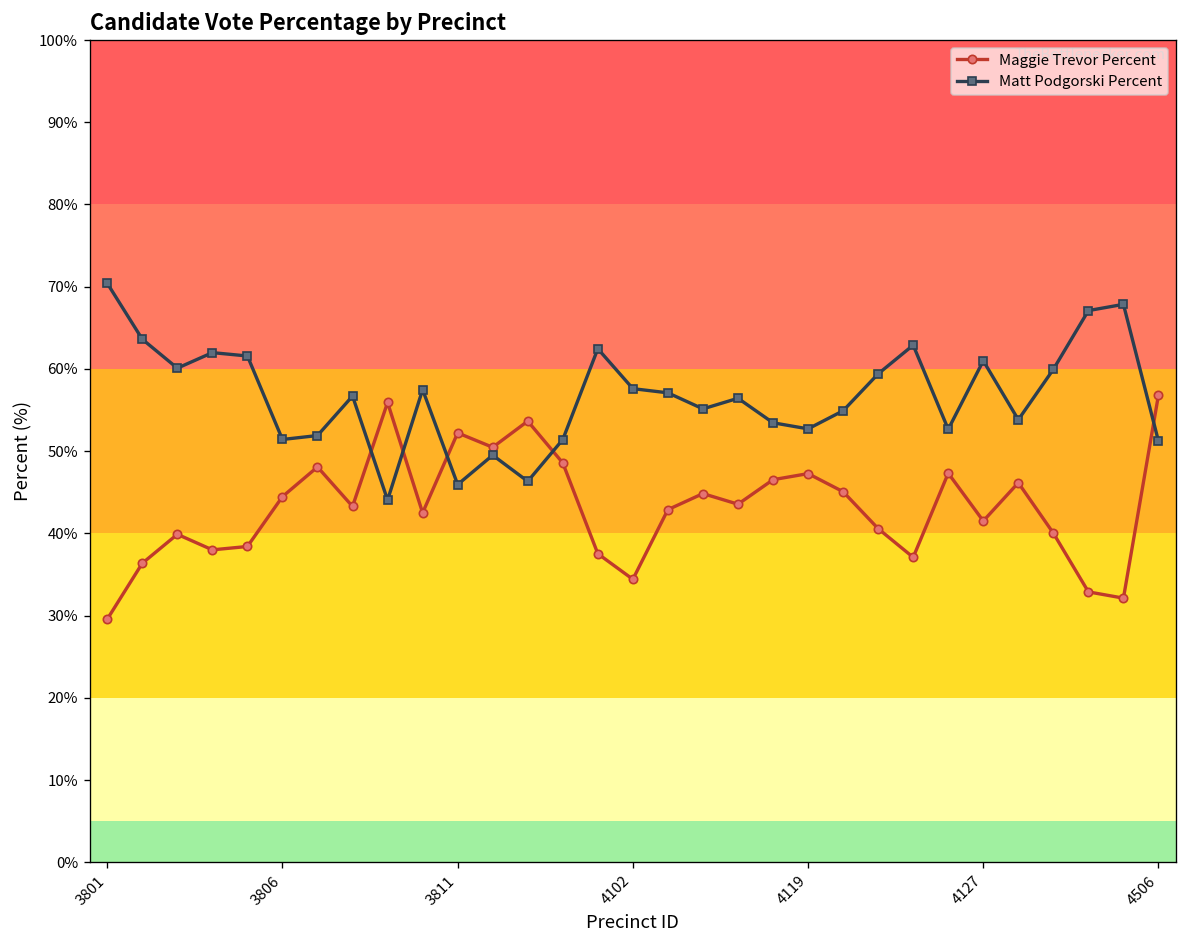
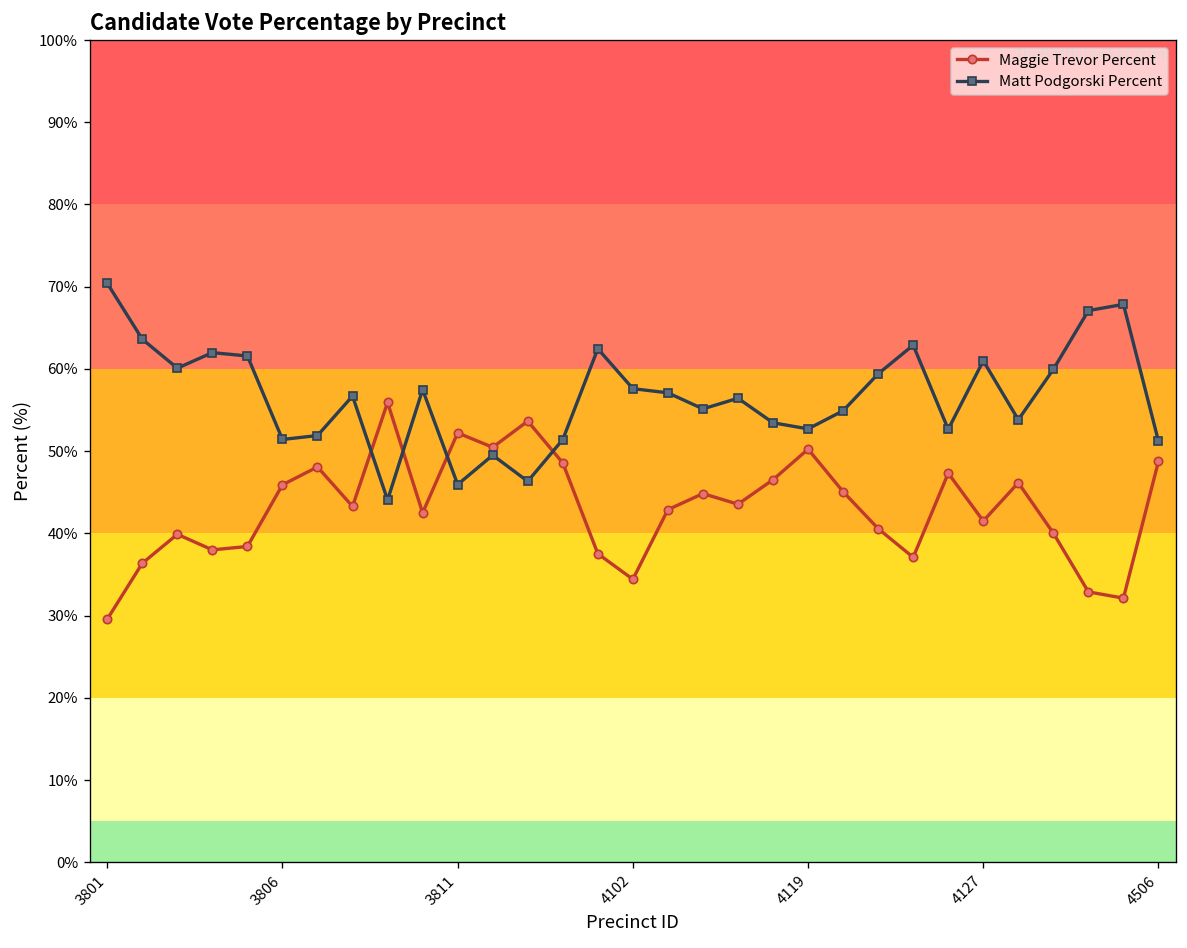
Maggie Trevor Percent, 3806: 44% -> 46%
Maggie Trevor Percent, 4119: 47% -> 50%
Maggie Trevor Percent, 4506: 57% -> 49%
